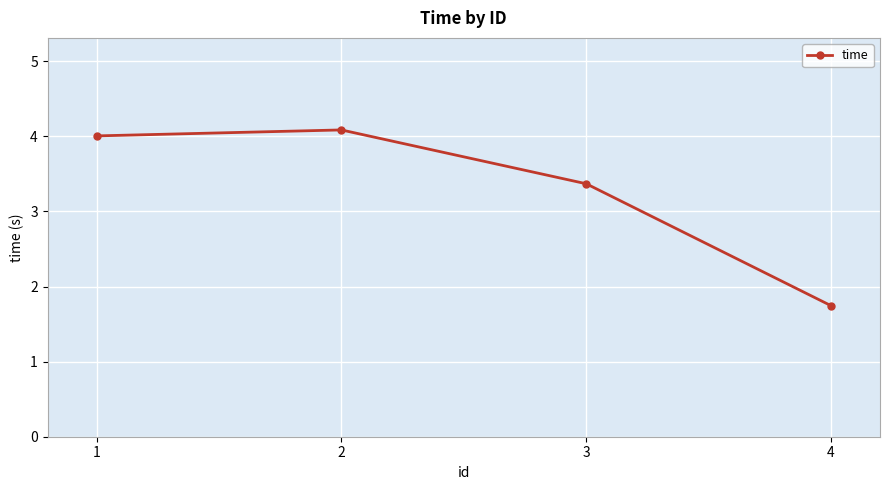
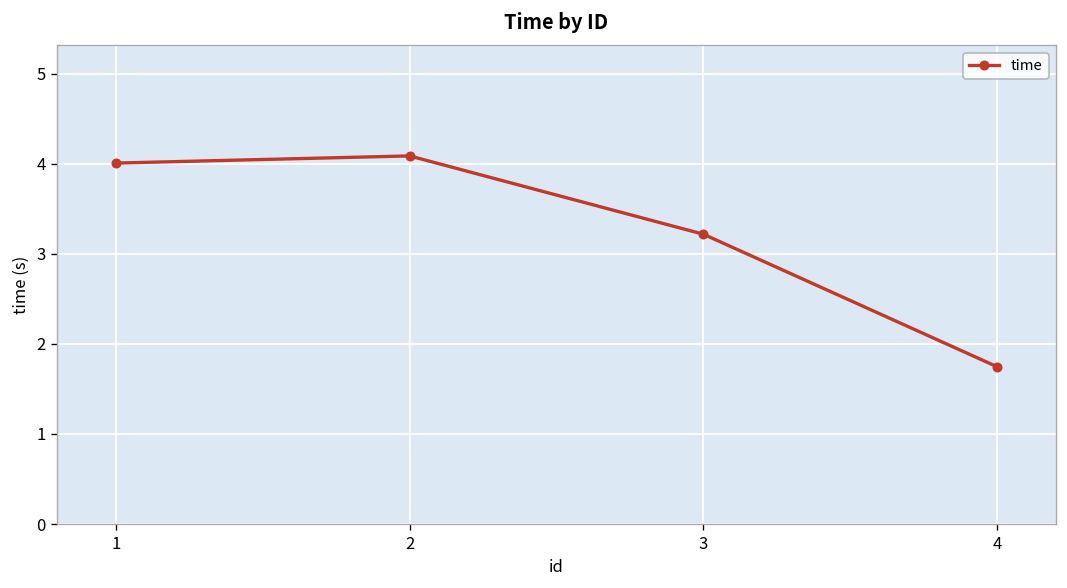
3: 3.4 -> 3.2
